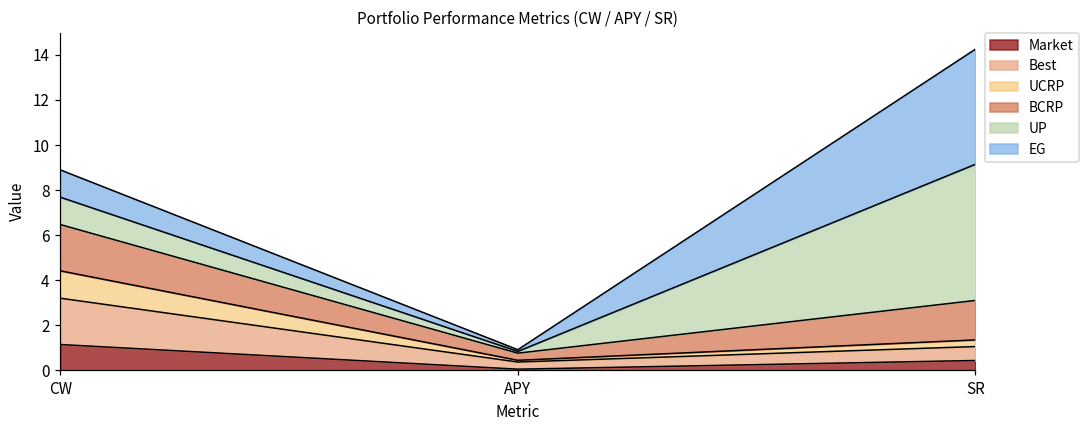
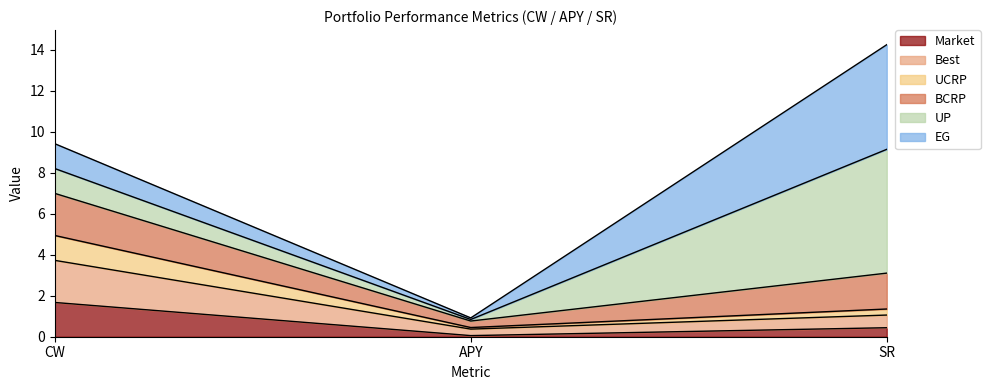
Market, CW: 1.1 -> 1.7
